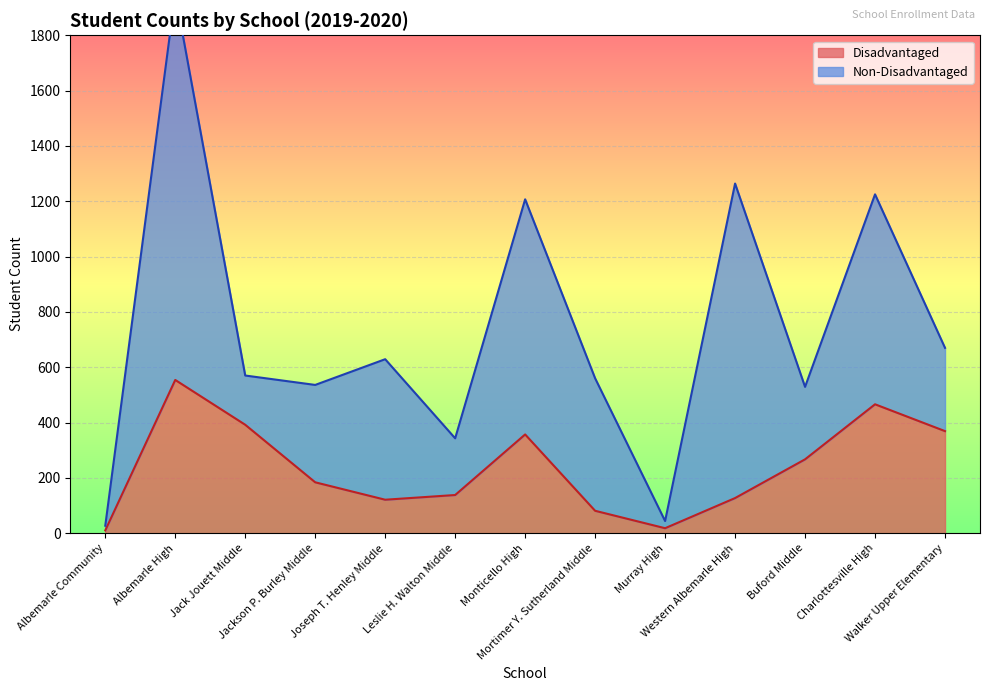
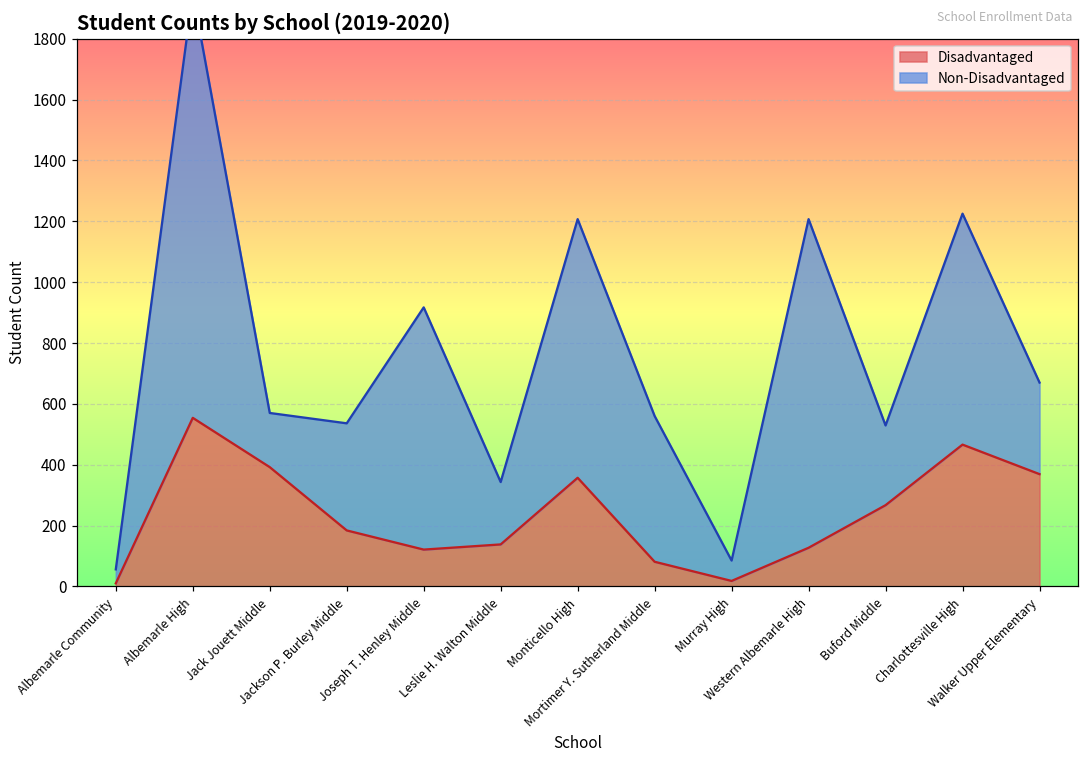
Non-Disadvantaged, Albemarle Community: 20 -> 50
Non-Disadvantaged, Joseph T. Henley Middle: 510 -> 800
Non-Disadvantaged, Murray High: 30 -> 70
Non-Disadvantaged, Western Albemarle High: 1140 -> 1080
